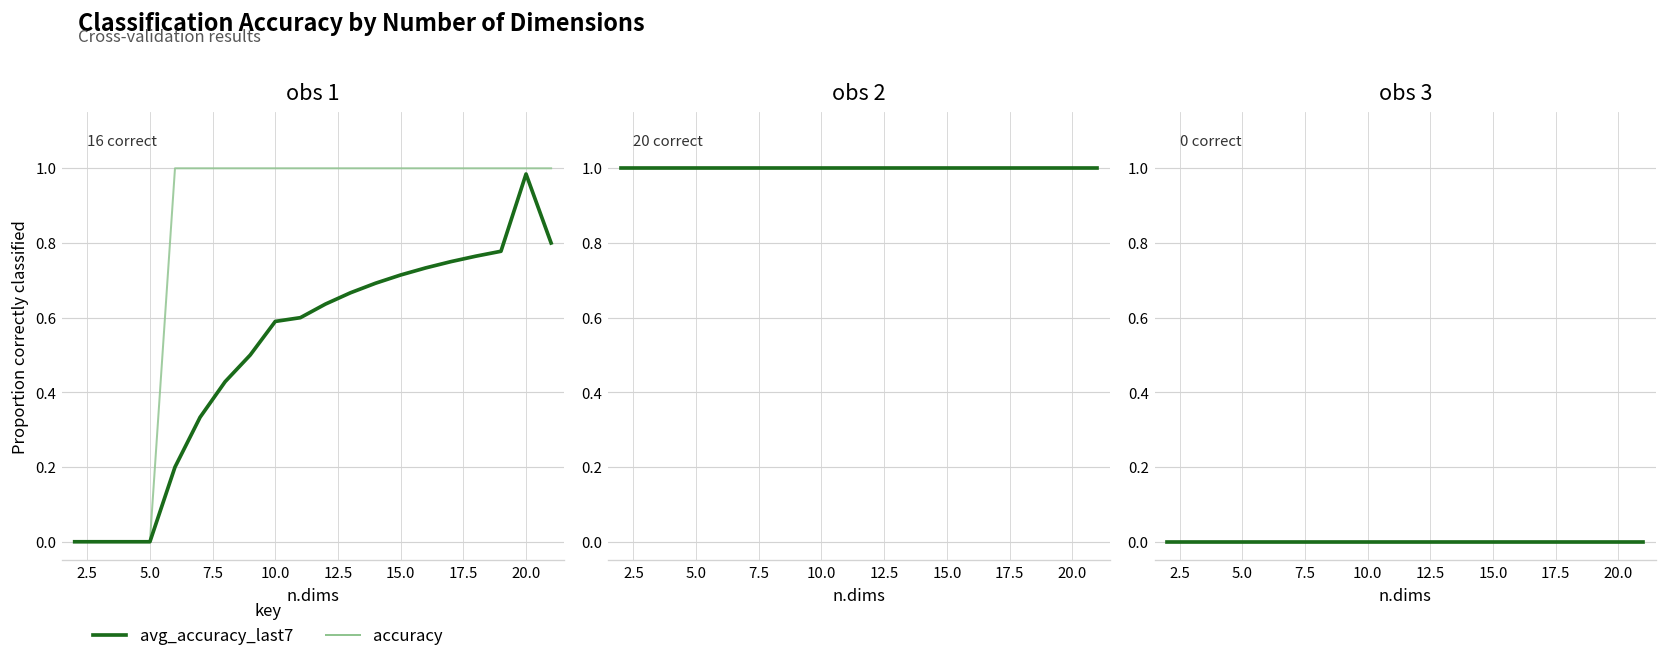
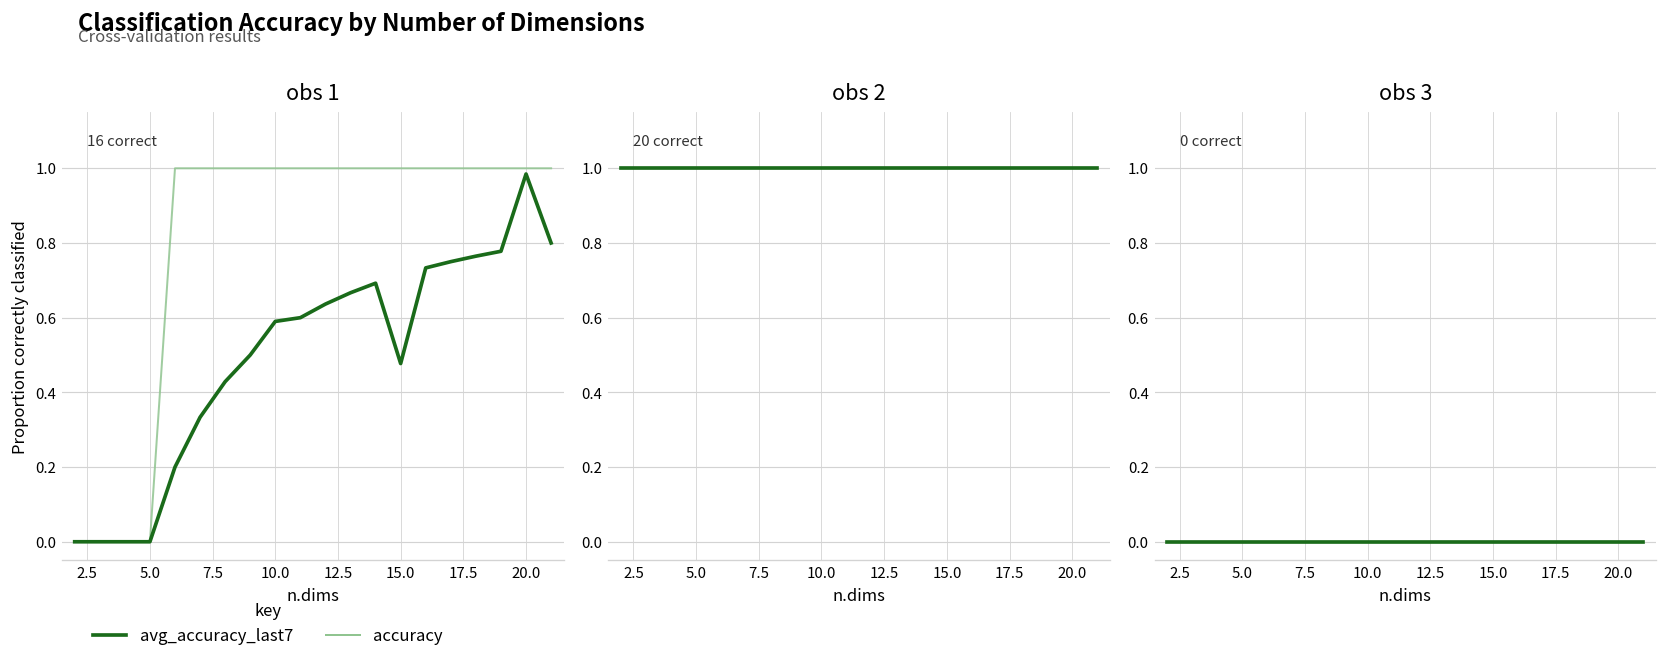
obs 1, avg_accuracy_last7, 15.0: 0.71 -> 0.48
